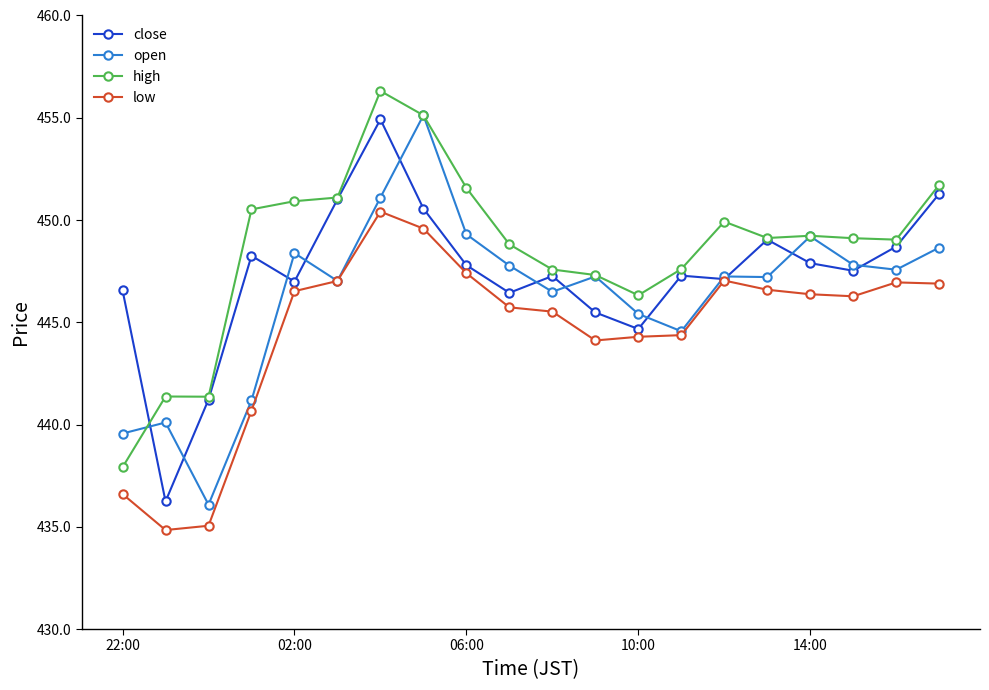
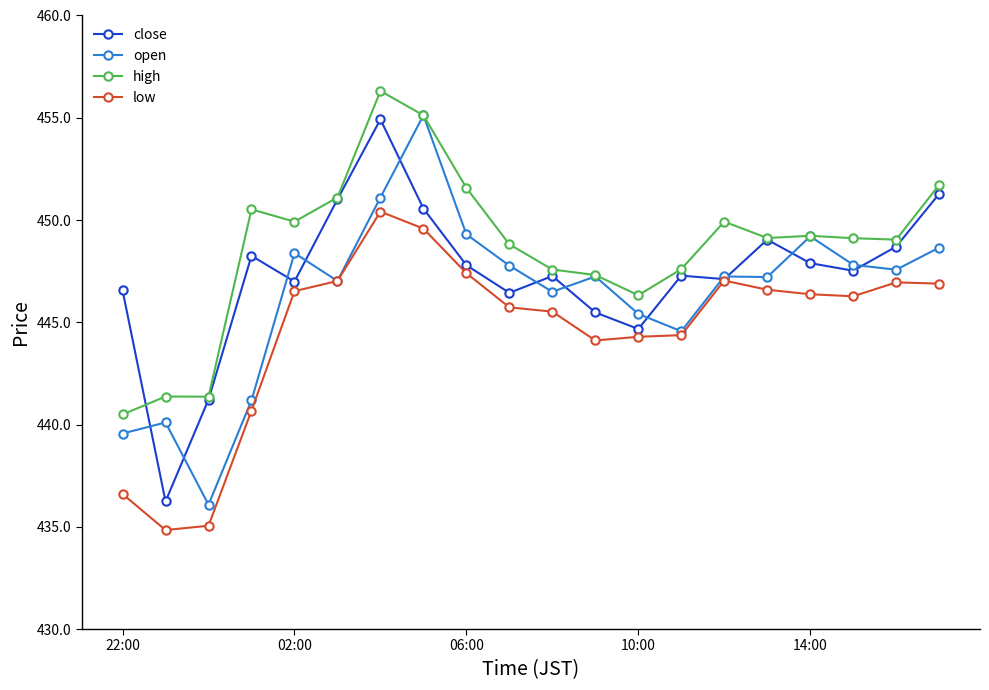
high, 22:00: 437.9 -> 440.5
high, 02:00: 450.9 -> 449.9
